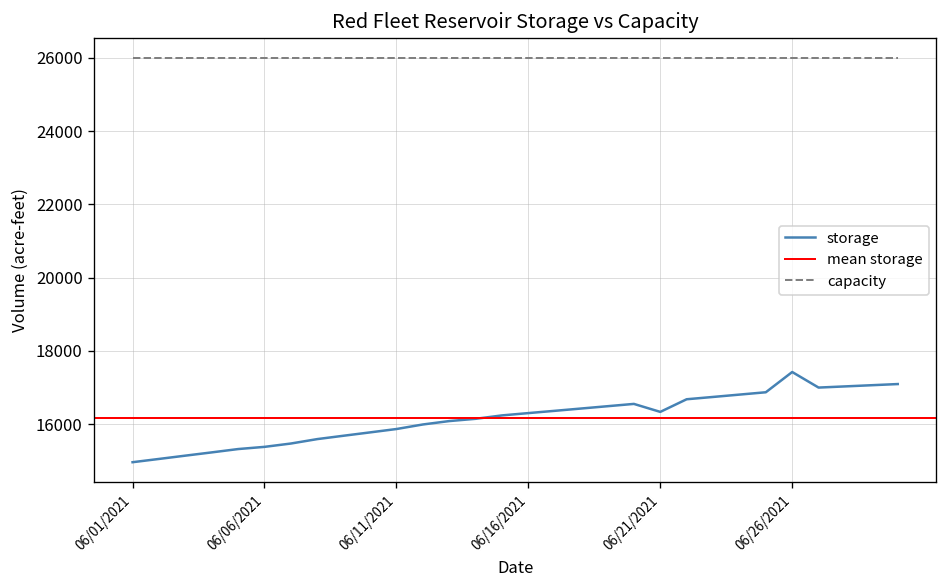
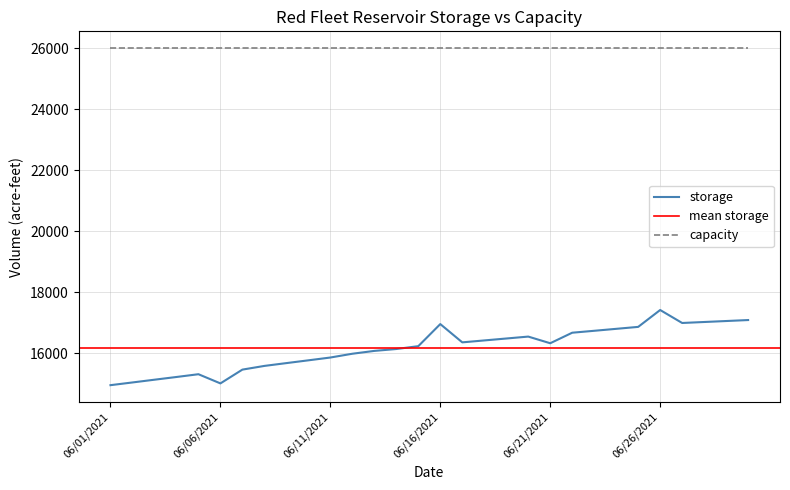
storage, 06/06/2021: 15400 -> 15000
storage, 06/16/2021: 16300 -> 17000
